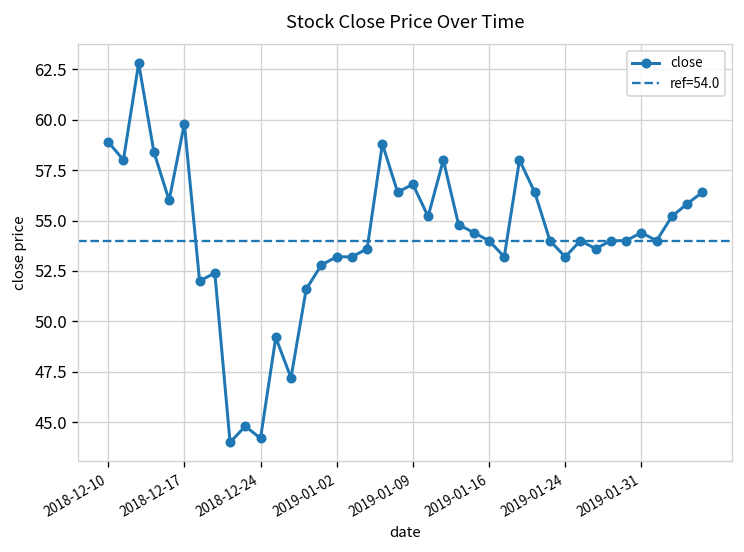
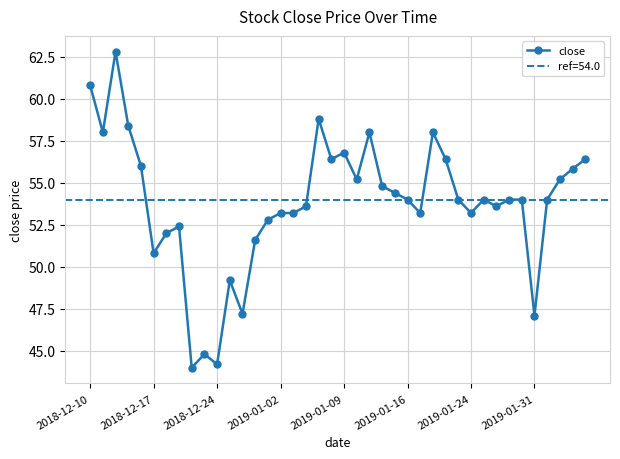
2018-12-10: 58.9 -> 60.8
2018-12-17: 59.8 -> 50.8
2019-01-31: 54.4 -> 47.1
